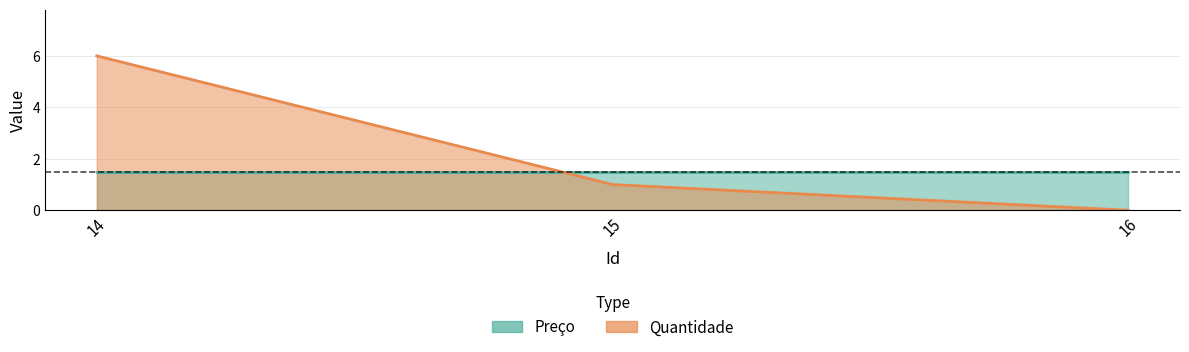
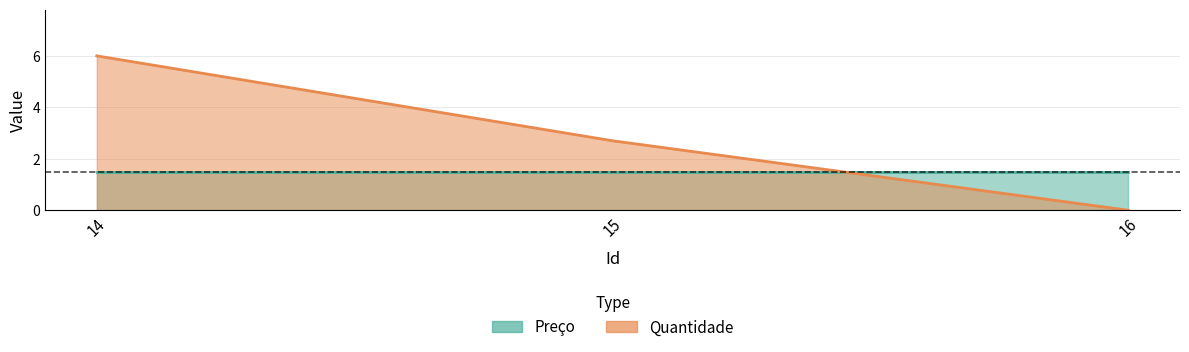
Quantidade, 15: 1.0 -> 2.7
